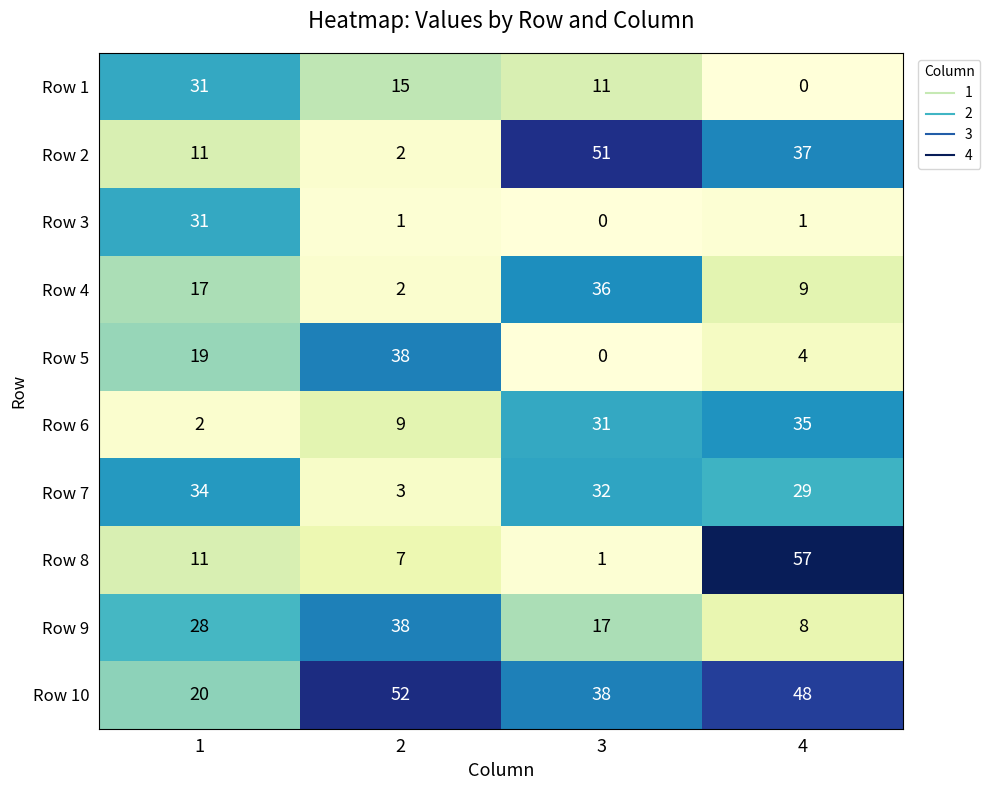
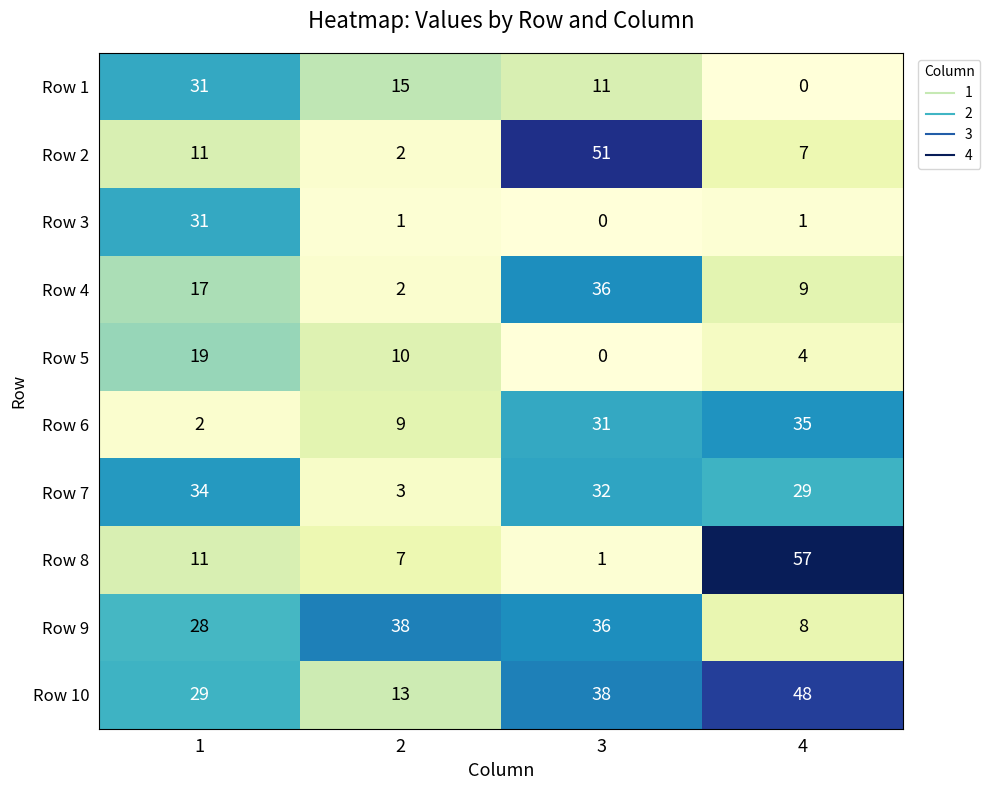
Row 2, 4: 37 -> 7
Row 5, 2: 38 -> 10
Row 9, 3: 17 -> 36
Row 10, 1: 20 -> 29
Row 10, 2: 52 -> 13
